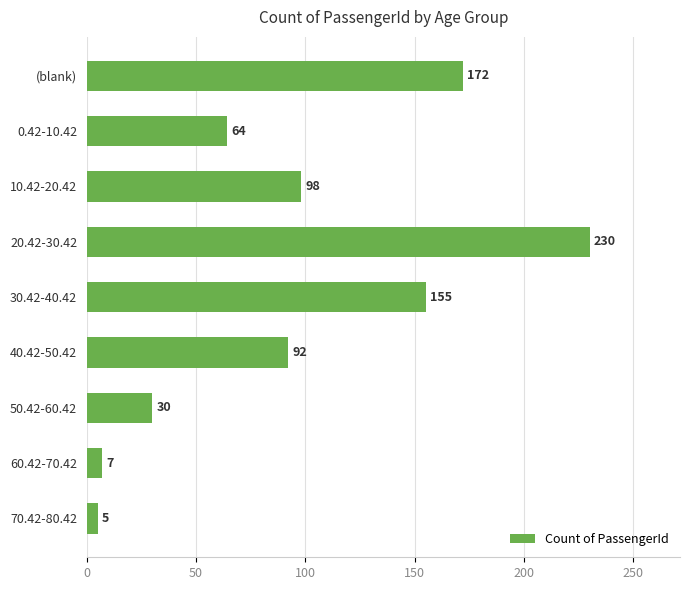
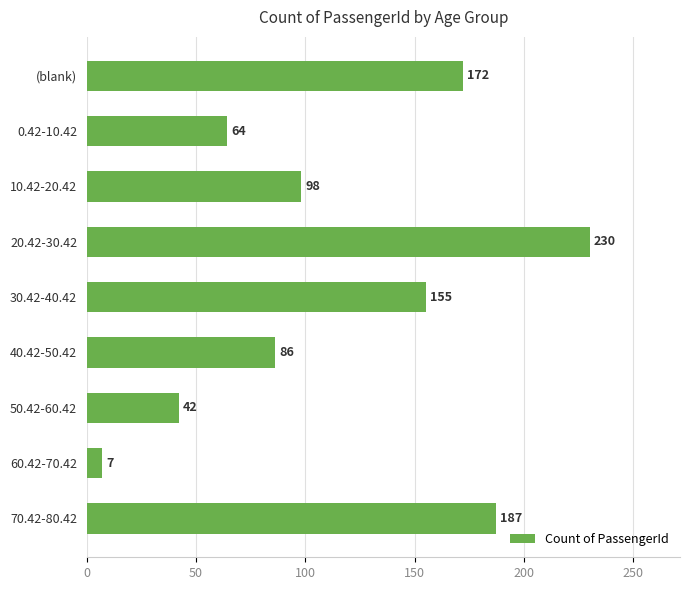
40.42-50.42: 92 -> 86
50.42-60.42: 30 -> 42
70.42-80.42: 5 -> 187
